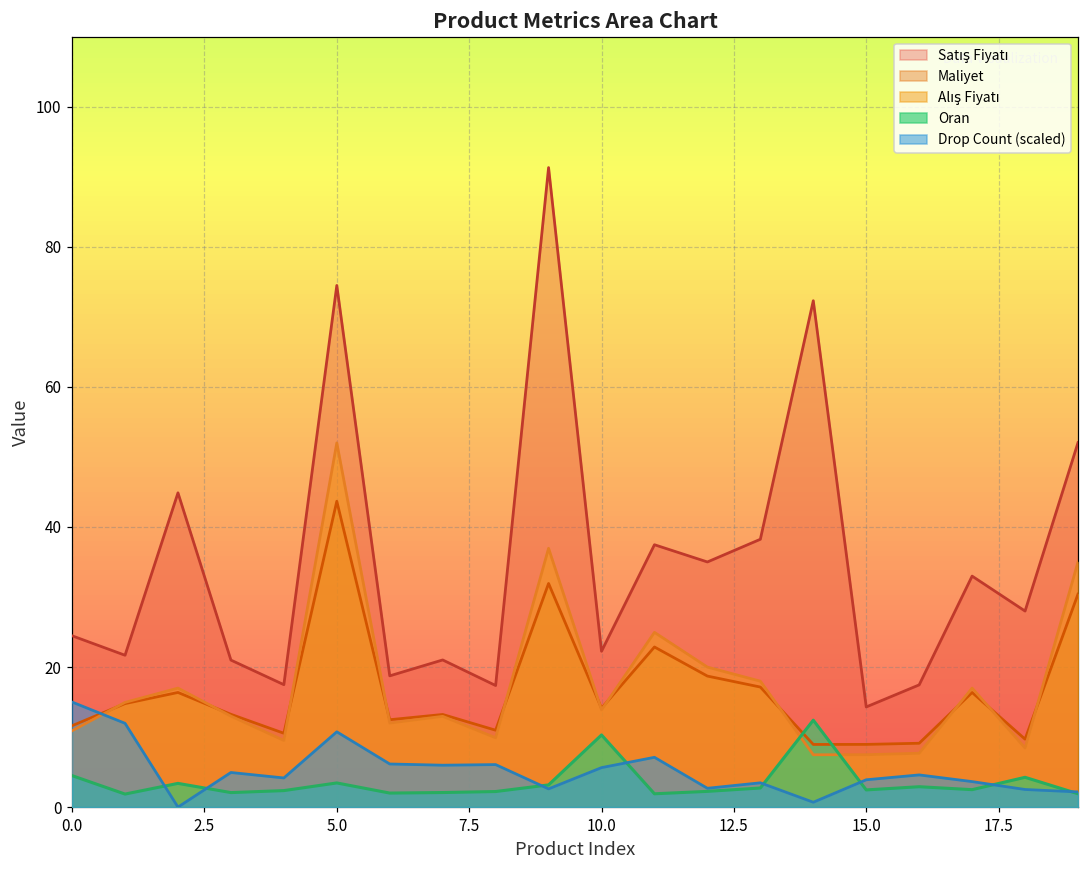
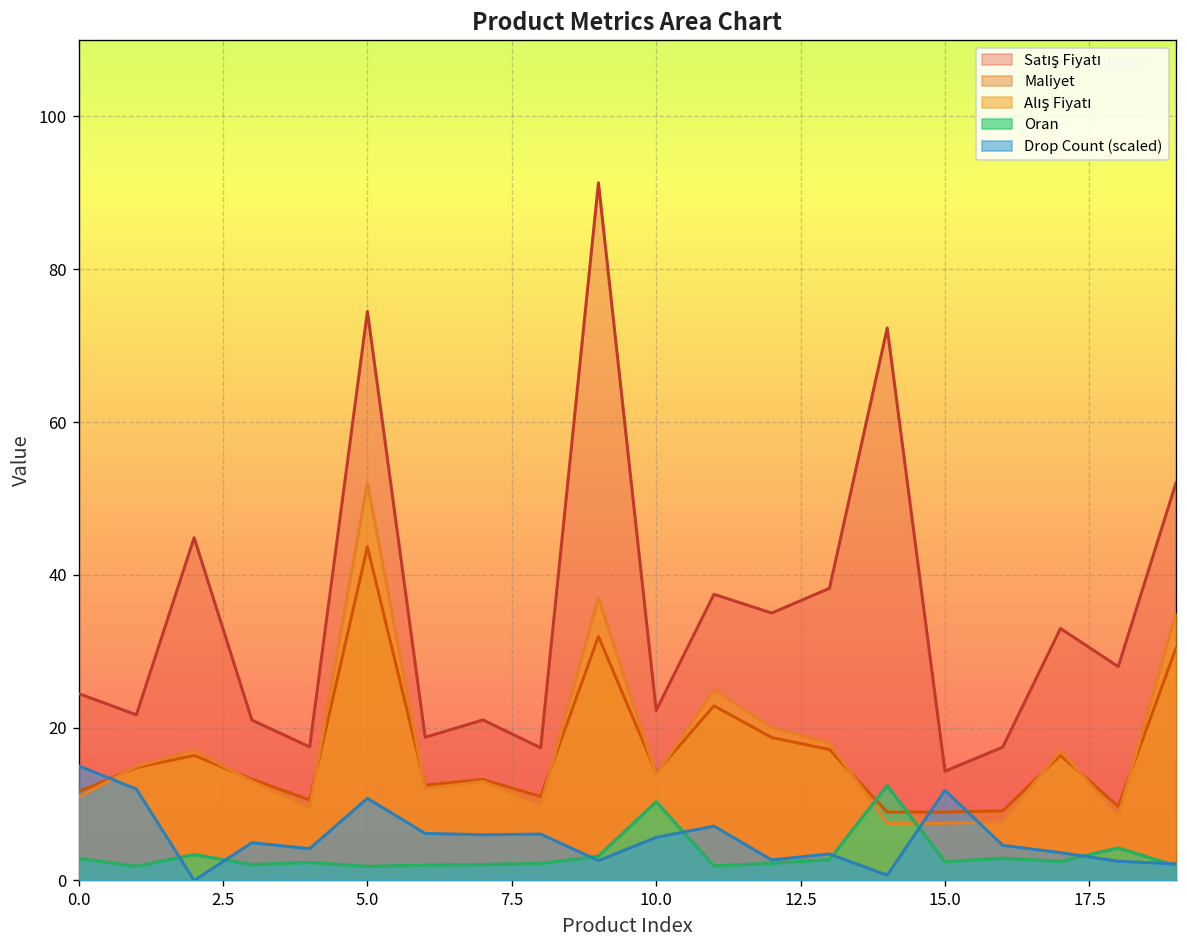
Oran, 0.0: 4 -> 3
Oran, 5.0: 3 -> 2
Drop Count (scaled), 15.0: 4 -> 12
